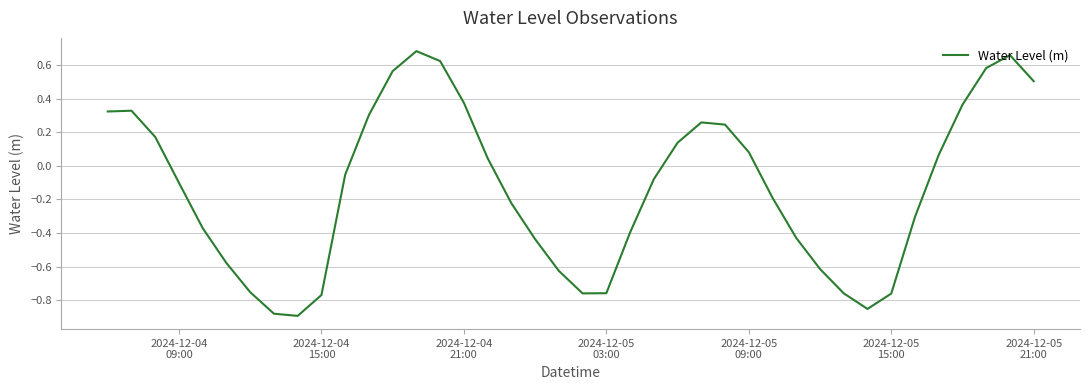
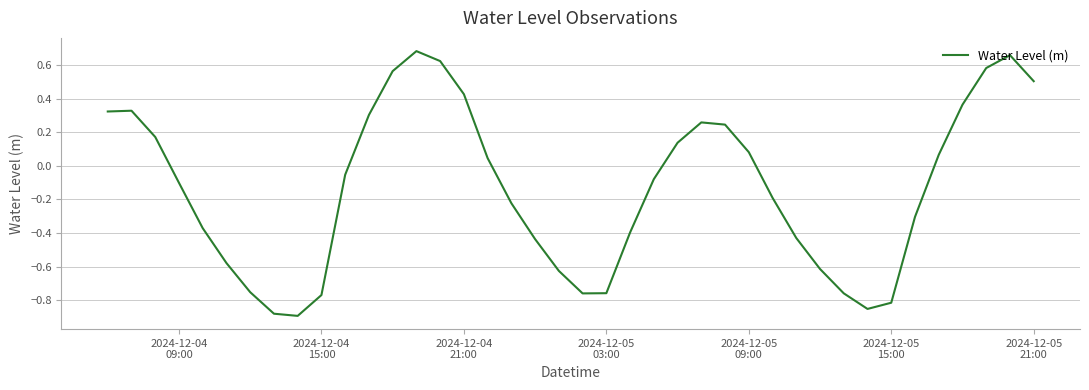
2024-12-04 21:00: 0.37 -> 0.43
2024-12-05 15:00: -0.76 -> -0.81
